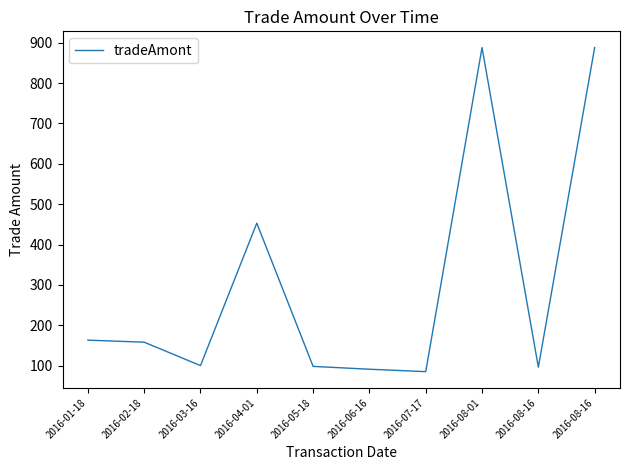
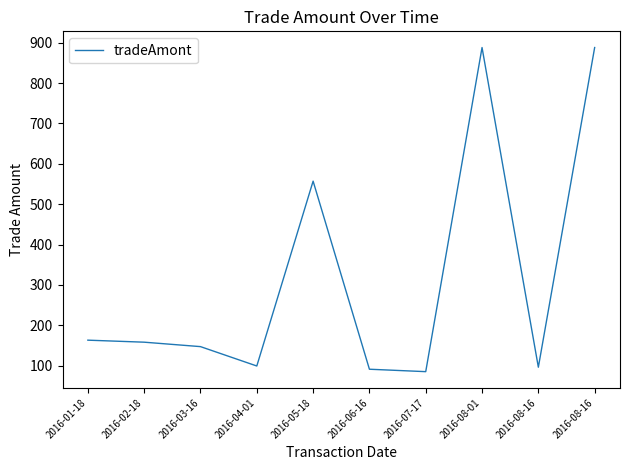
2016-03-16: 100 -> 150
2016-04-01: 450 -> 100
2016-05-18: 100 -> 560
